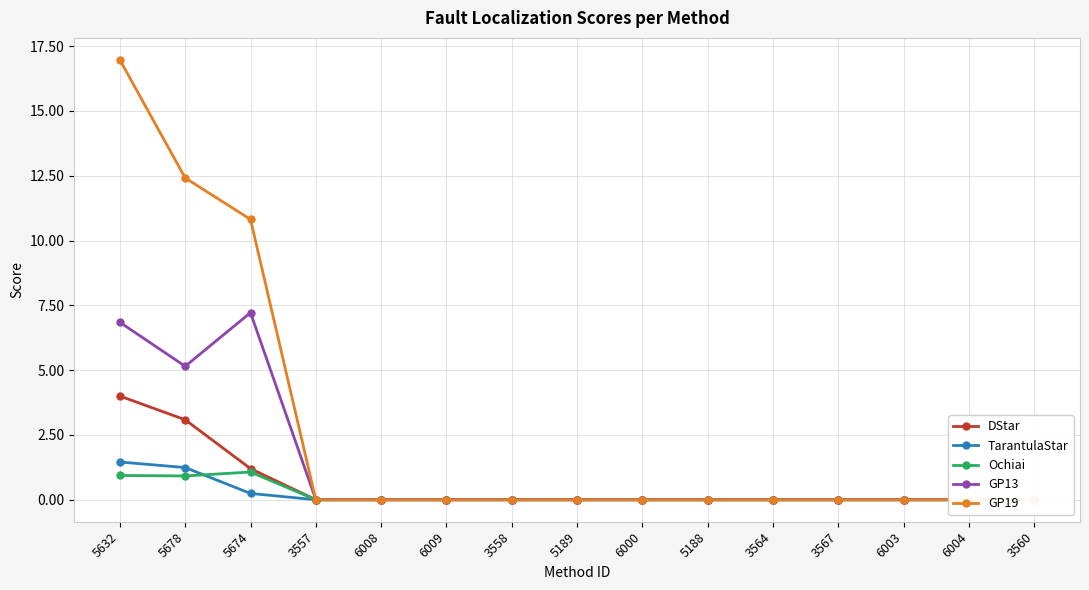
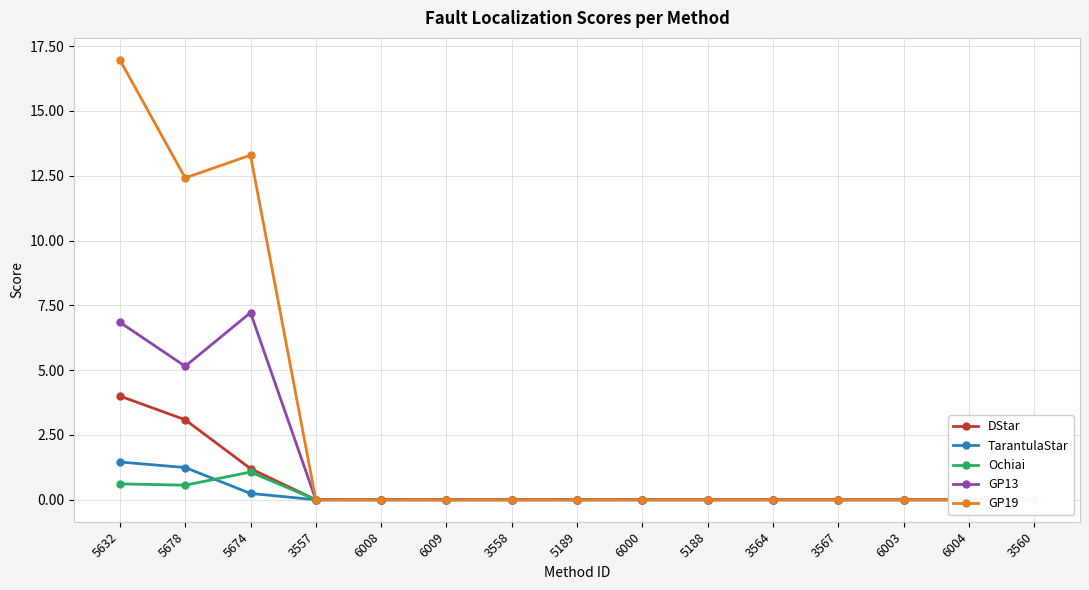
Ochiai, 5632: 0.9 -> 0.6
Ochiai, 5678: 0.9 -> 0.6
GP19, 5674: 10.8 -> 13.3
